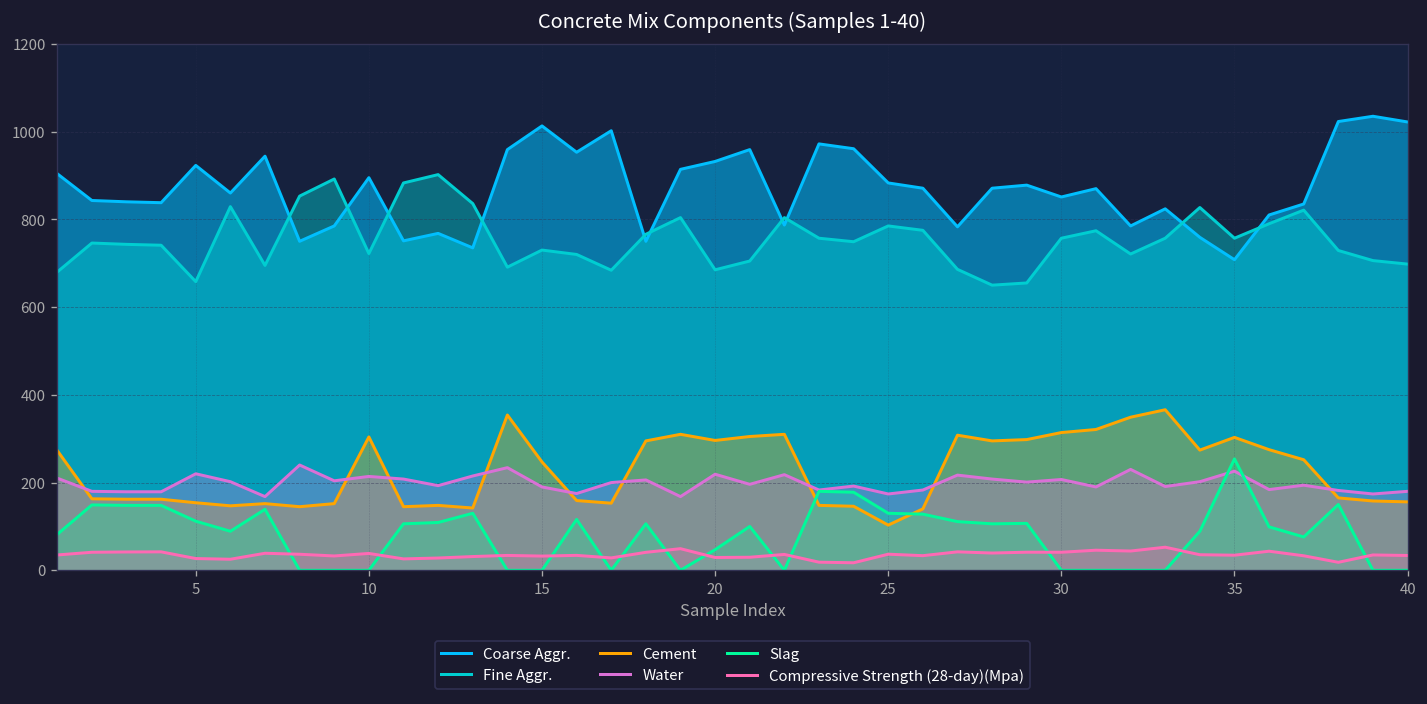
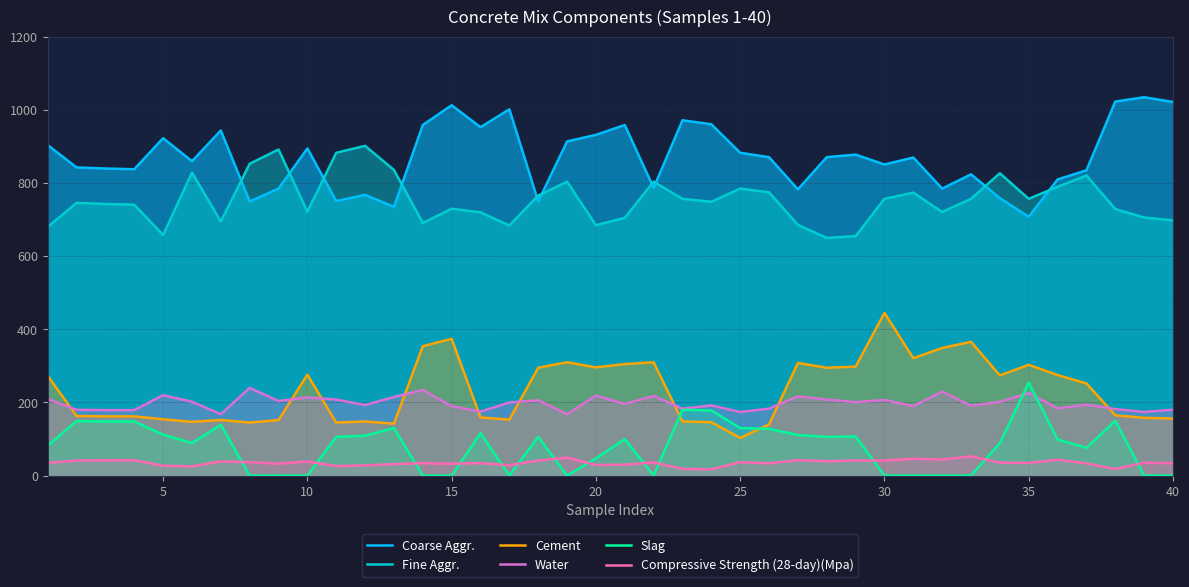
Cement, 10: 300 -> 280
Cement, 15: 250 -> 370
Cement, 30: 310 -> 450
